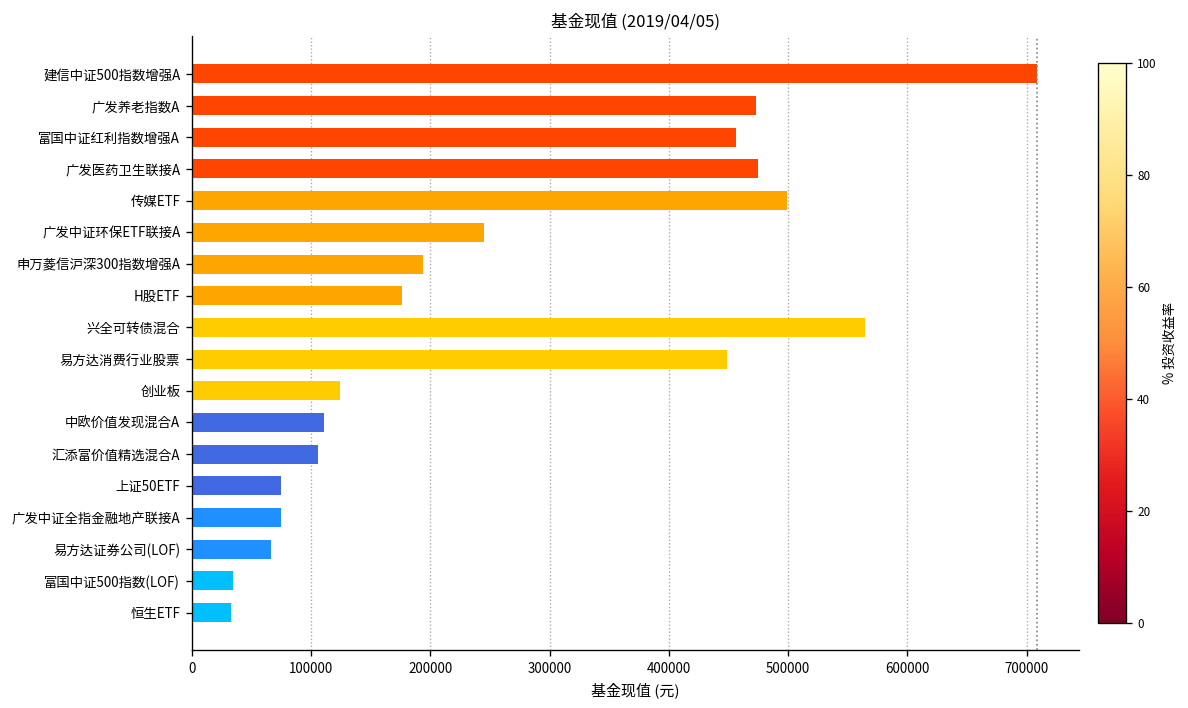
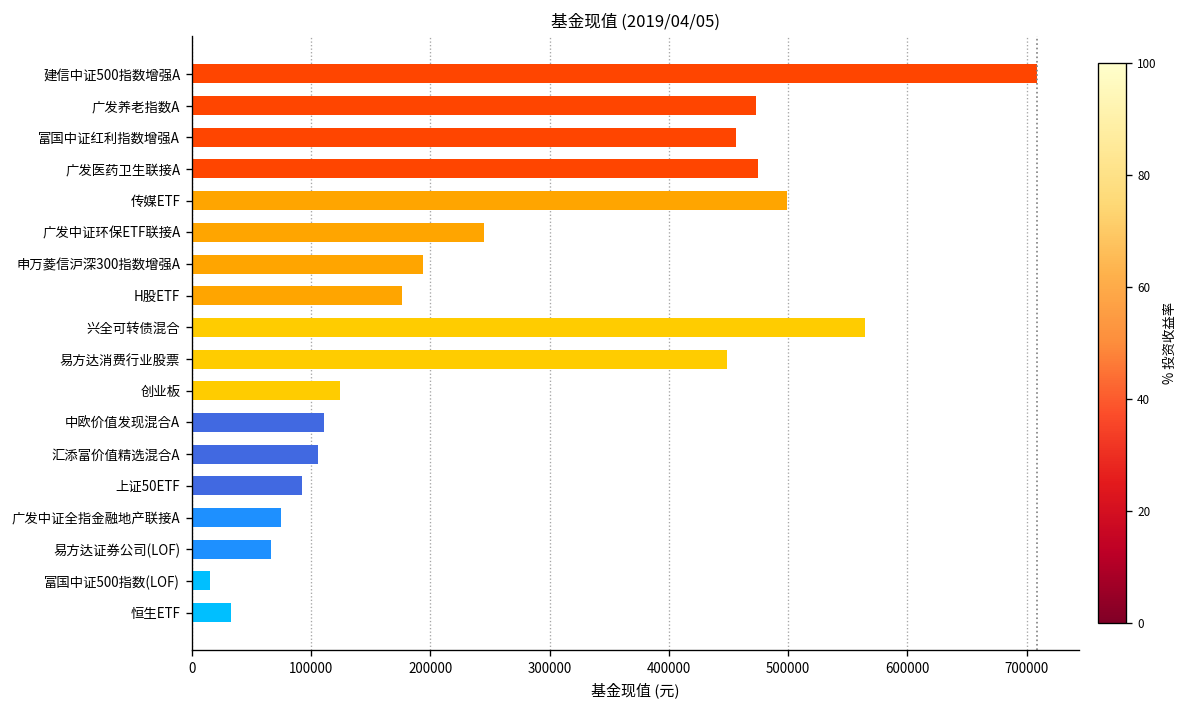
上证50ETF: 70000 -> 90000
富国中证500指数(LOF): 30000 -> 20000
